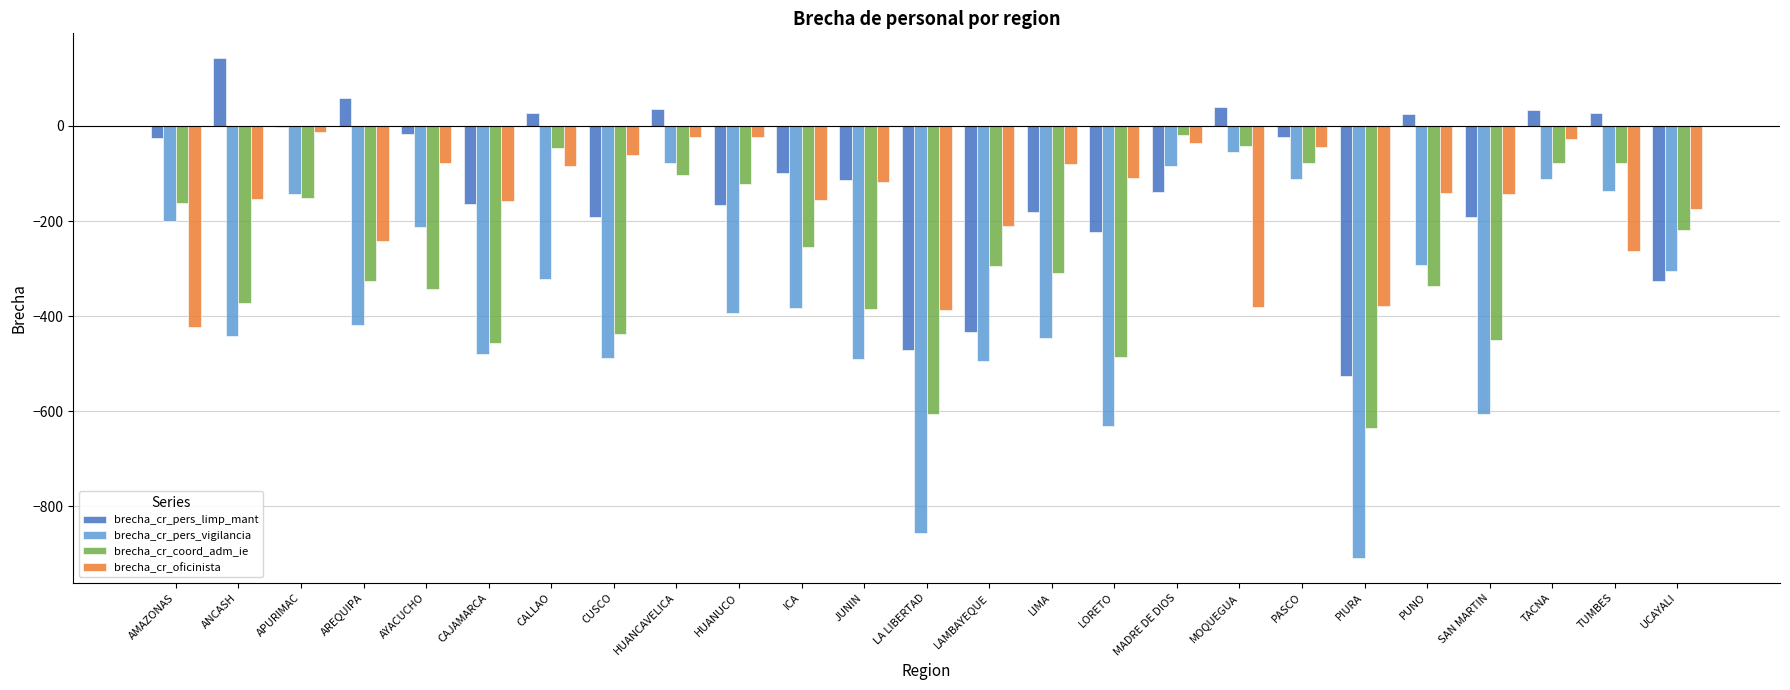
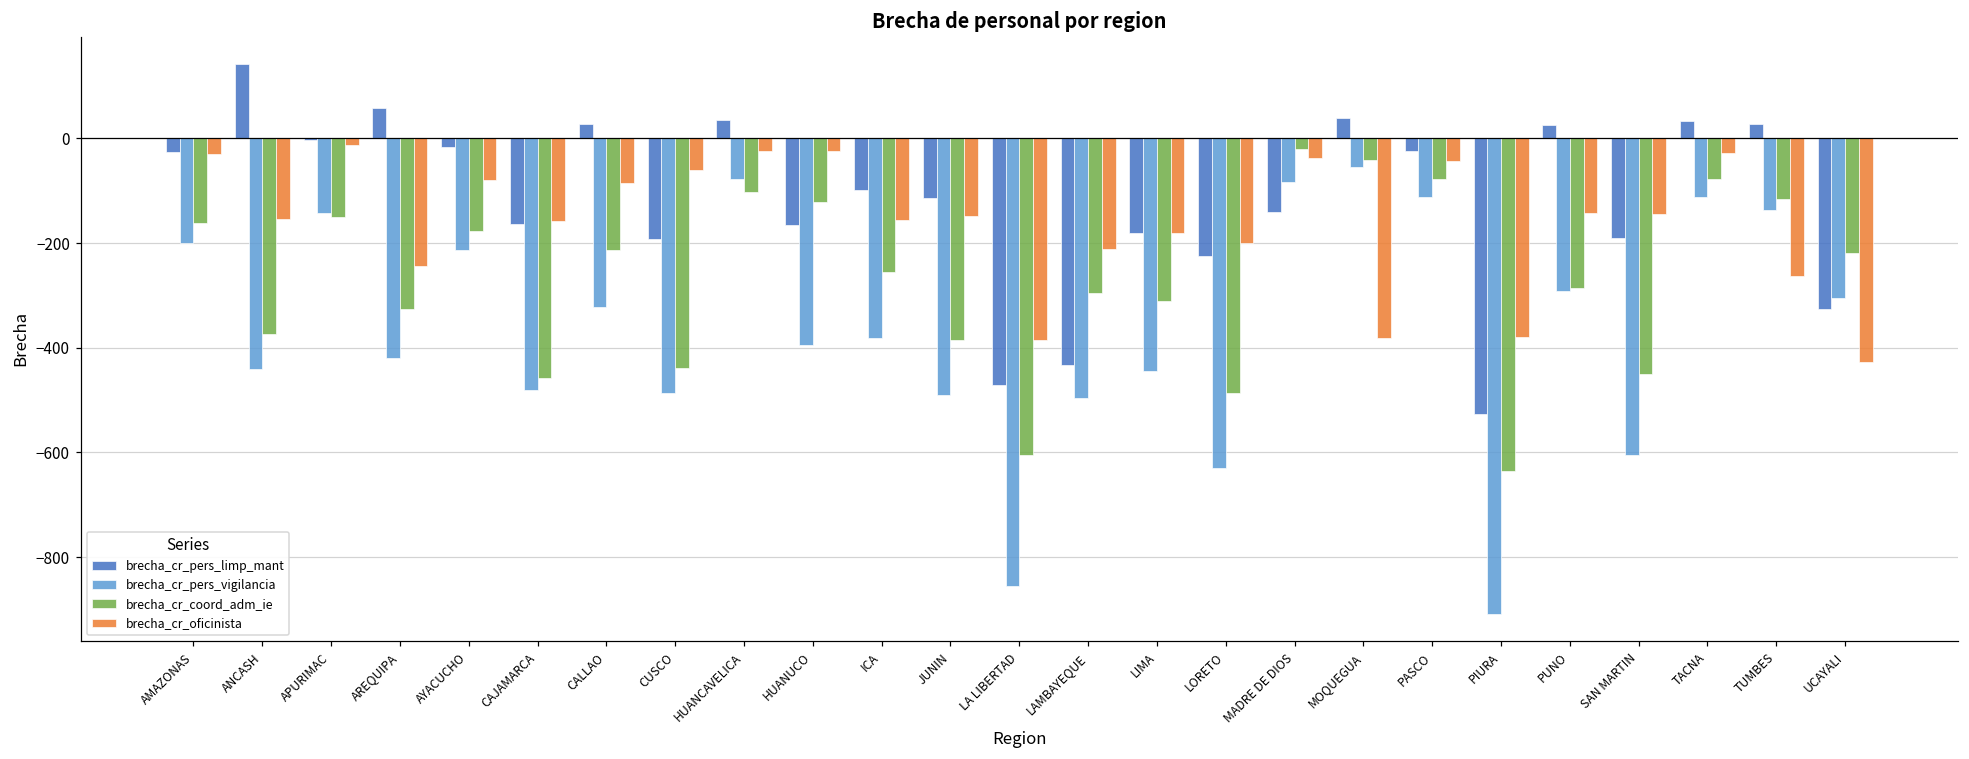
brecha_cr_oficinista, AMAZONAS: -420 -> -30
brecha_cr_coord_adm_ie, AYACUCHO: -340 -> -180
brecha_cr_coord_adm_ie, CALLAO: -50 -> -210
brecha_cr_oficinista, JUNIN: -120 -> -150
brecha_cr_oficinista, LIMA: -80 -> -180
brecha_cr_oficinista, LORETO: -110 -> -200
brecha_cr_coord_adm_ie, PUNO: -340 -> -290
brecha_cr_coord_adm_ie, TUMBES: -80 -> -120
brecha_cr_oficinista, UCAYALI: -170 -> -430
